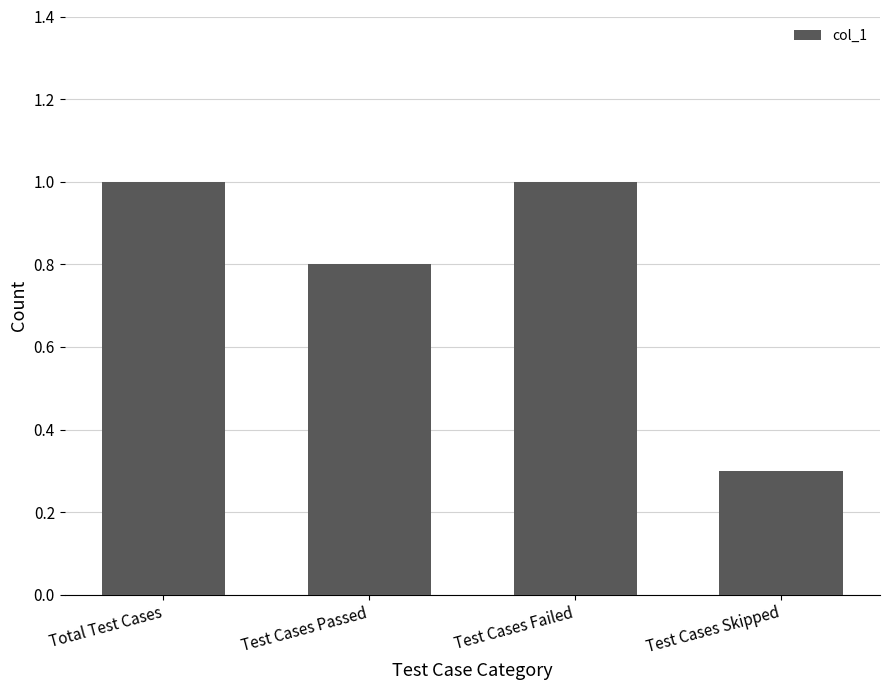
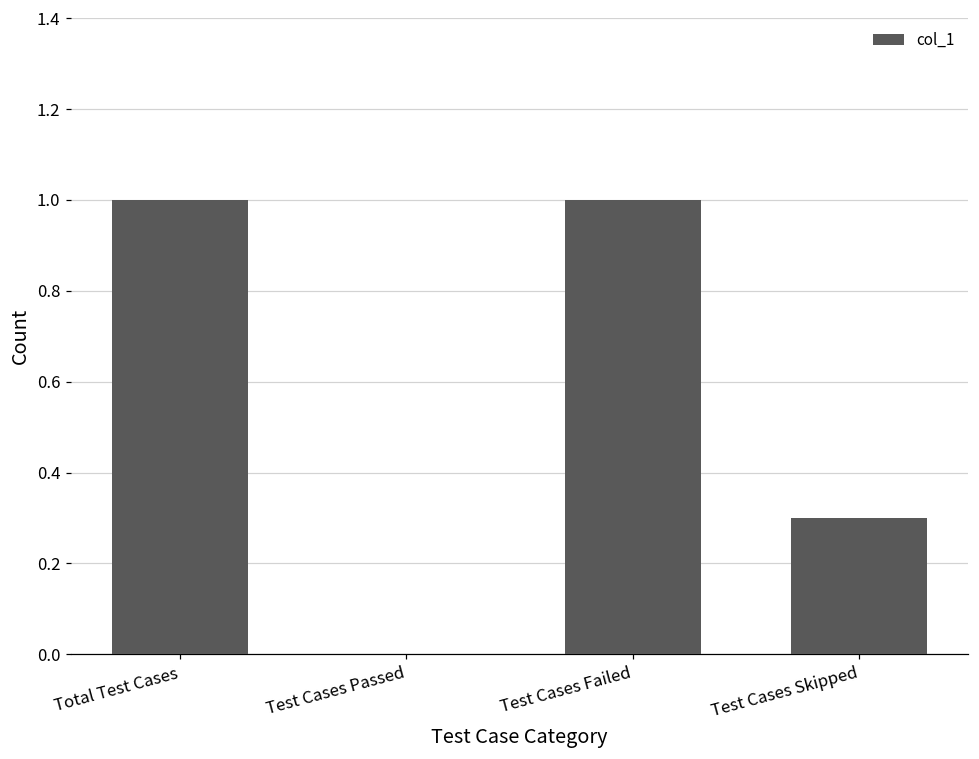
Test Cases Passed: 0.8 -> 0.0
